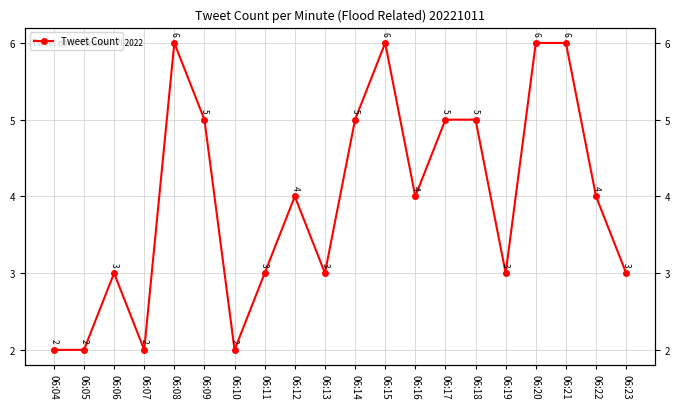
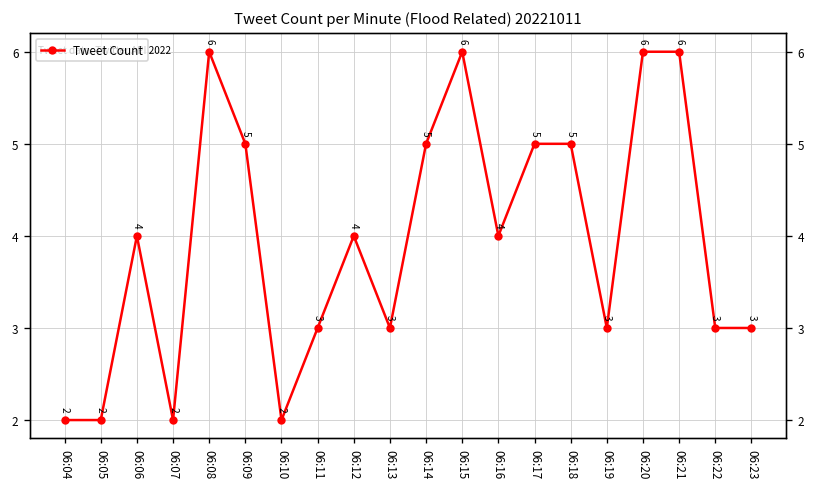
06:06: 3 -> 4
06:22: 4 -> 3
